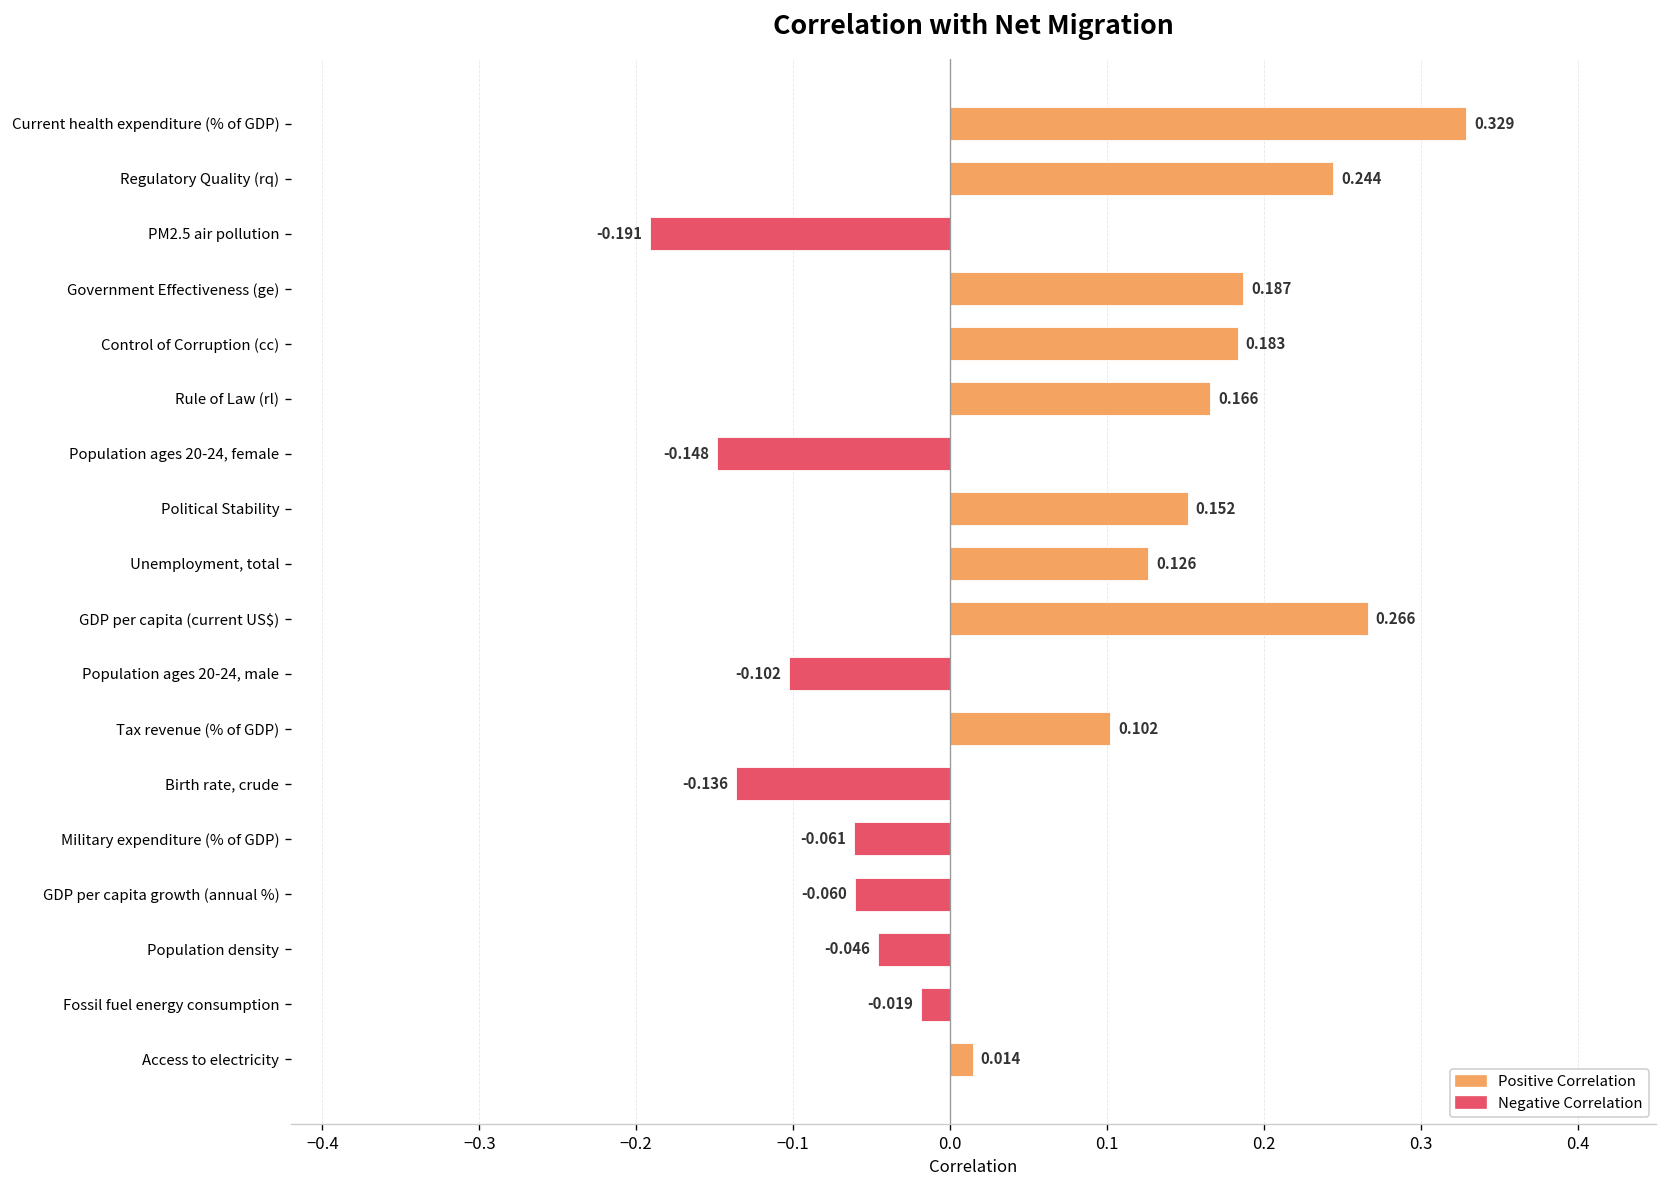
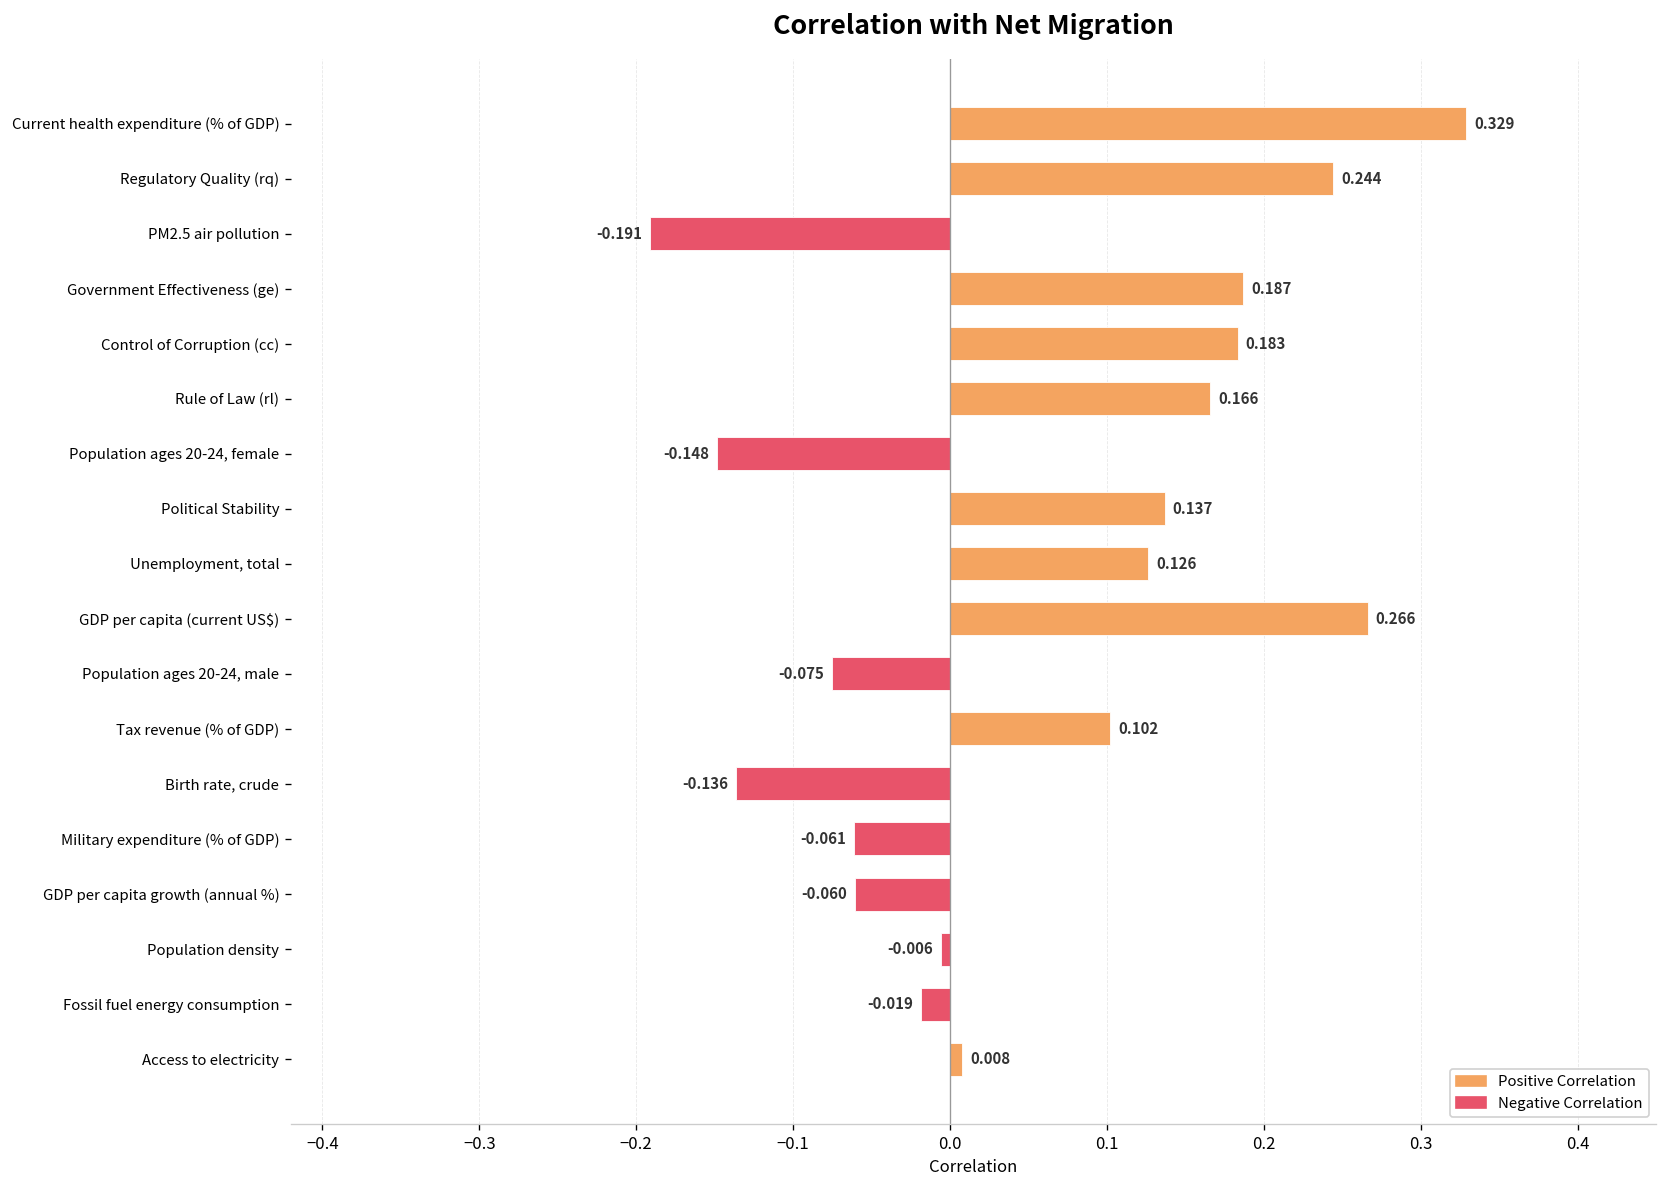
Political Stability: 0.152 -> 0.137
Population ages 20-24, male: -0.102 -> -0.075
Population density: -0.046 -> -0.006
Access to electricity: 0.014 -> 0.008
